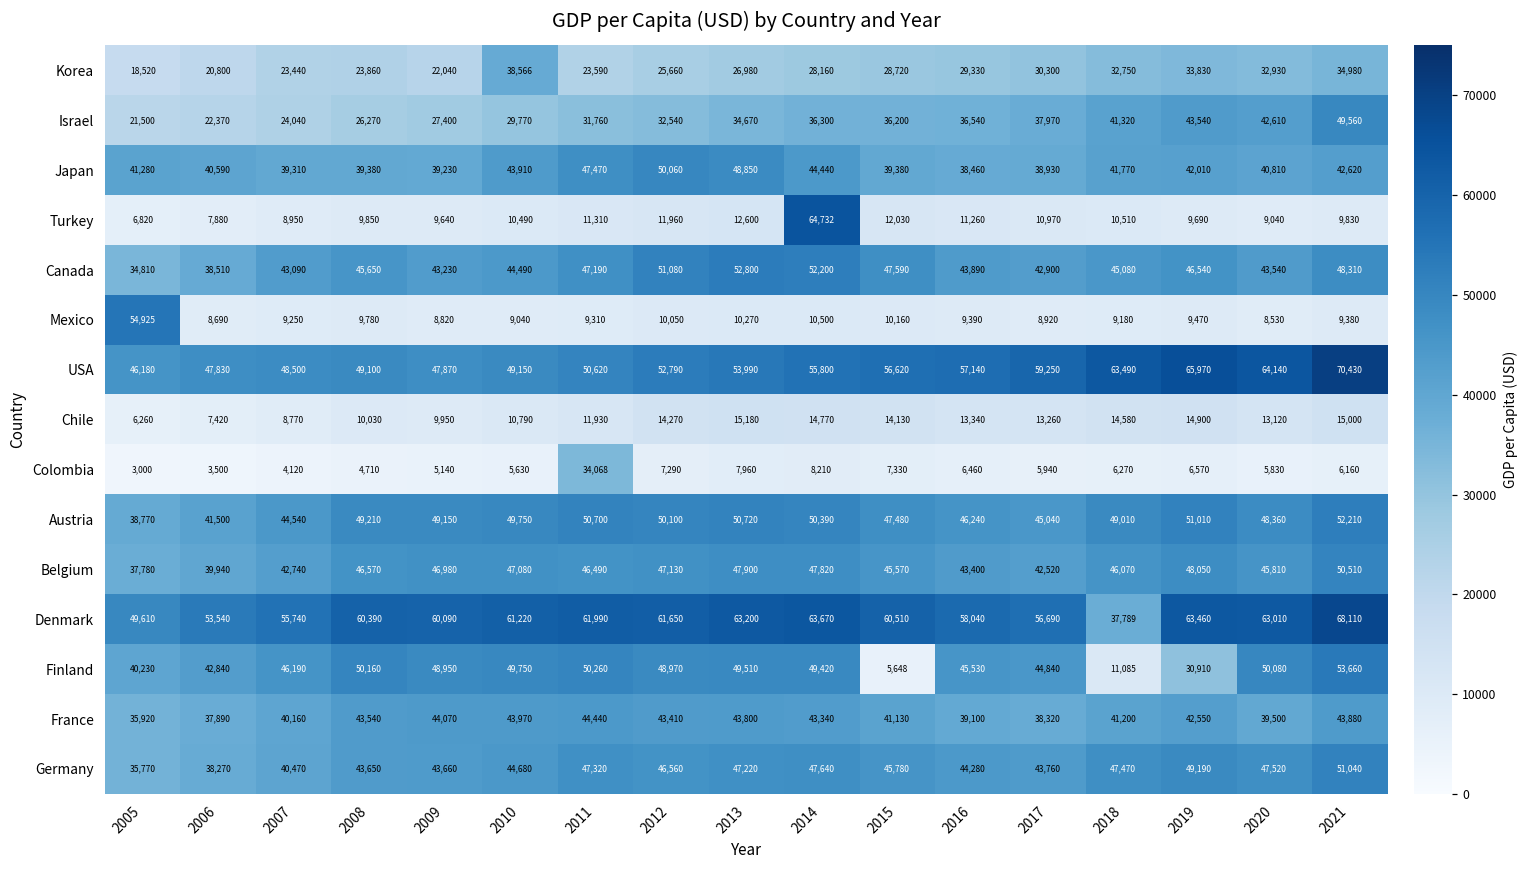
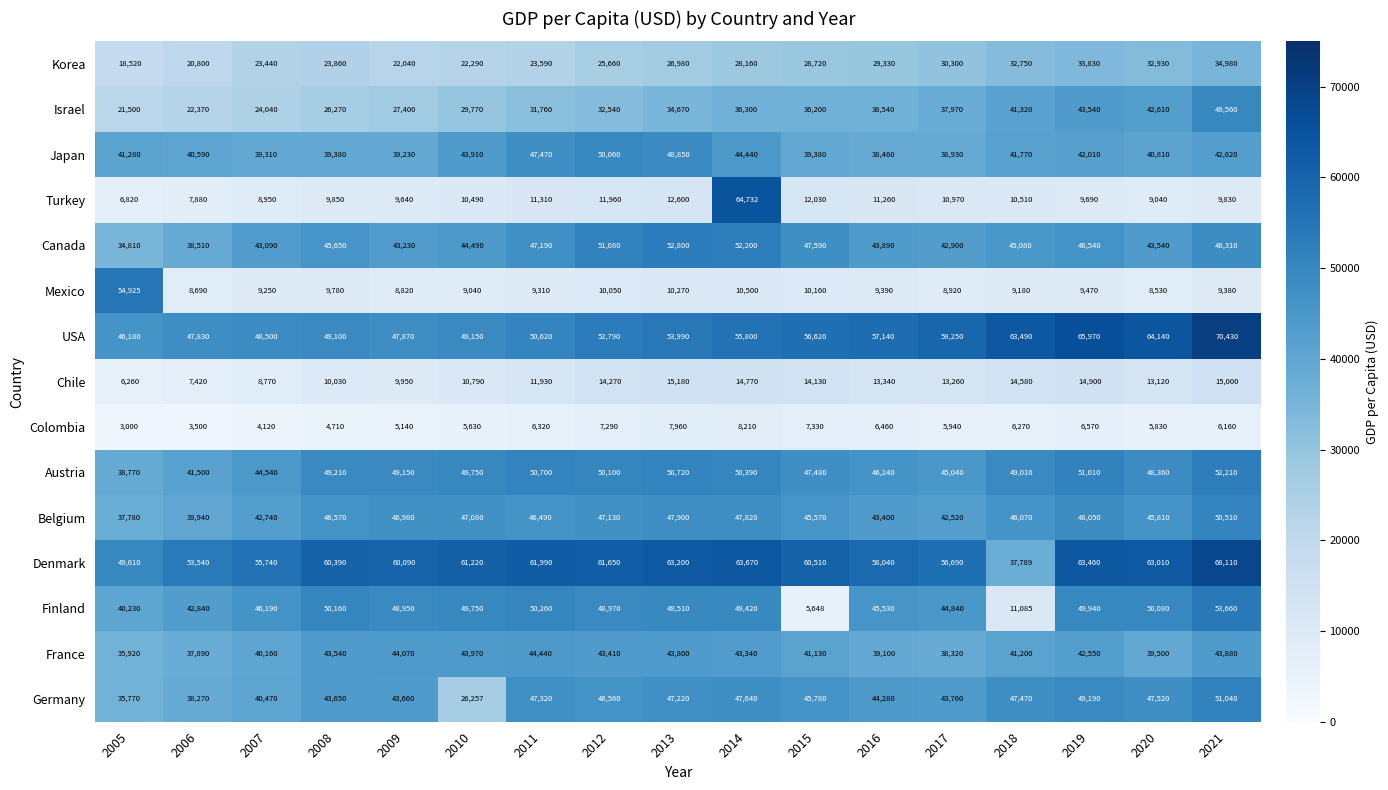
Korea, 2010: 38,566 -> 22,290
Colombia, 2011: 34,068 -> 6,320
Finland, 2019: 30,910 -> 49,940
Germany, 2010: 44,680 -> 26,257
